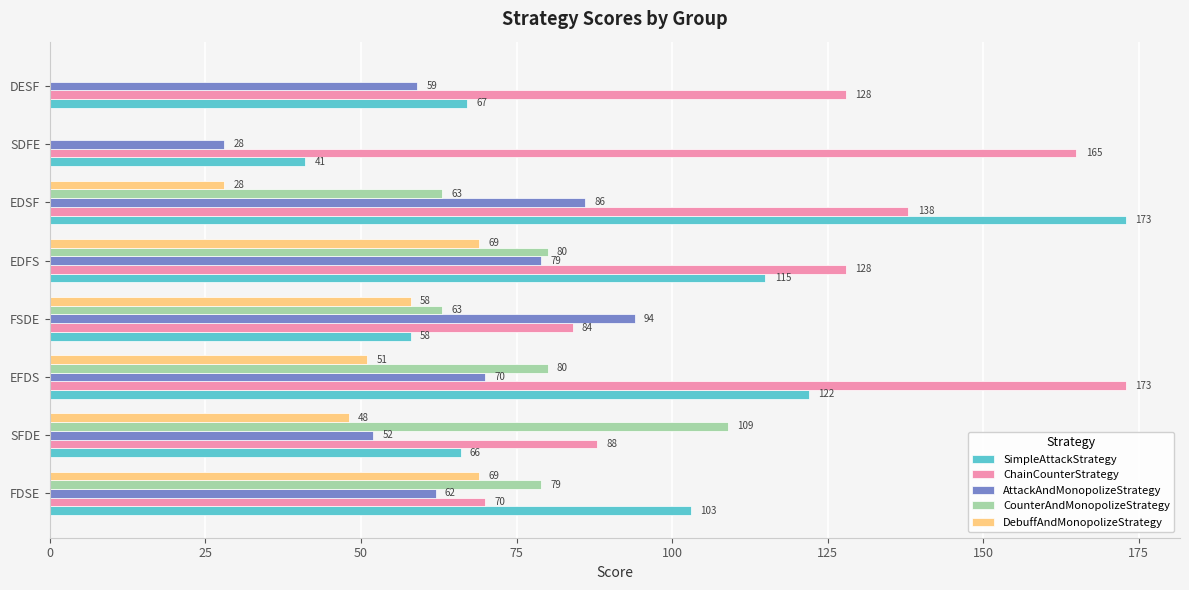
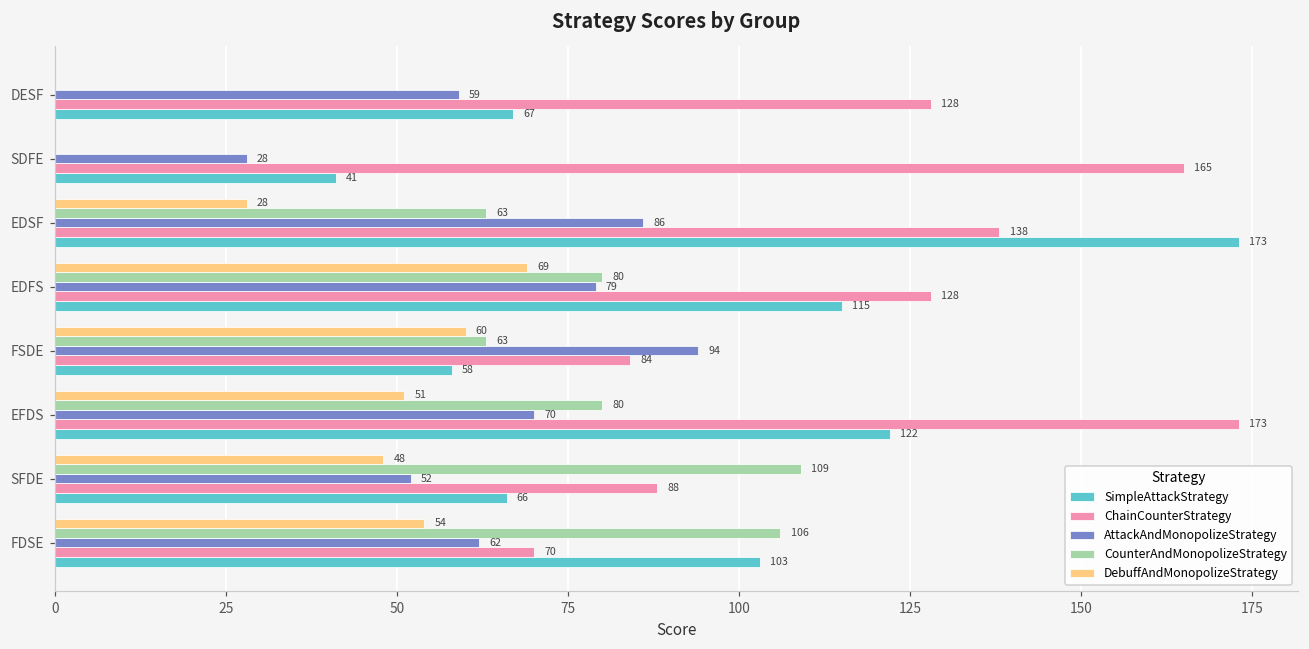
DebuffAndMonopolizeStrategy, FSDE: 58 -> 60
DebuffAndMonopolizeStrategy, FDSE: 69 -> 54
CounterAndMonopolizeStrategy, FDSE: 79 -> 106
